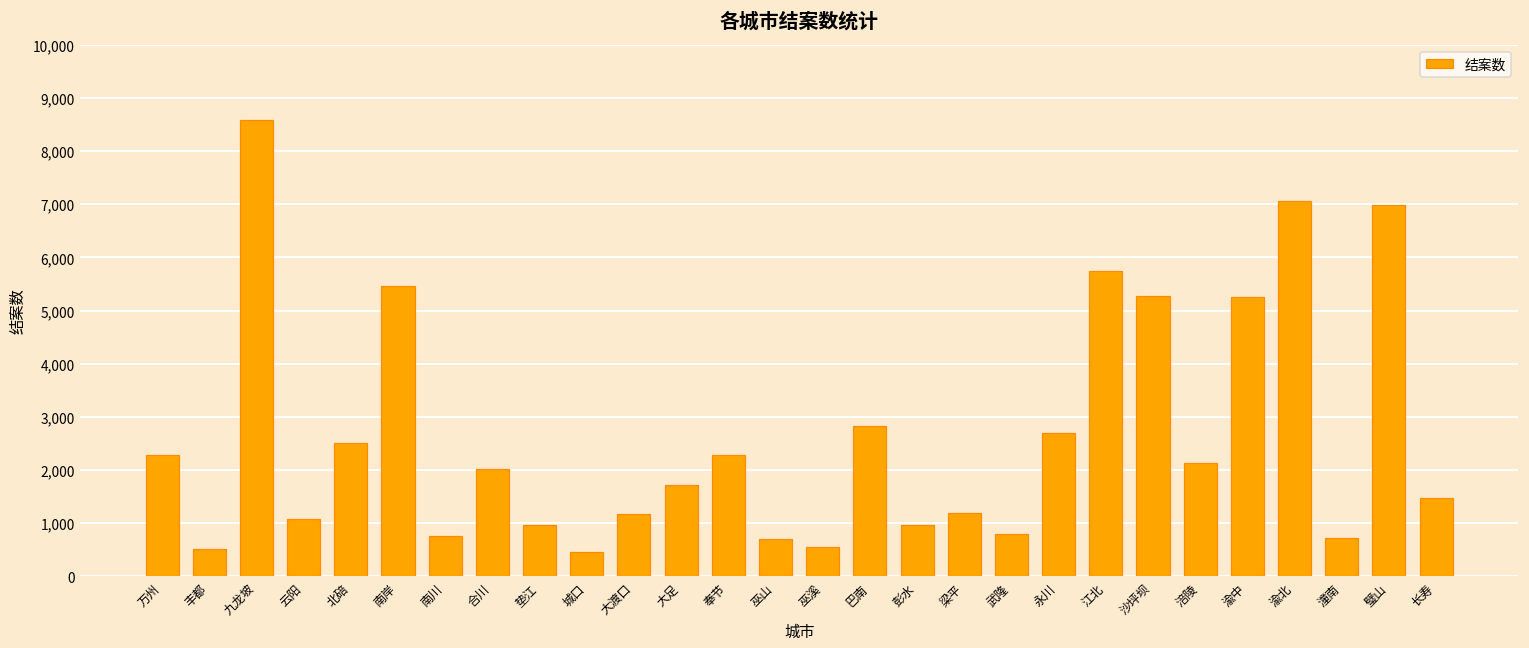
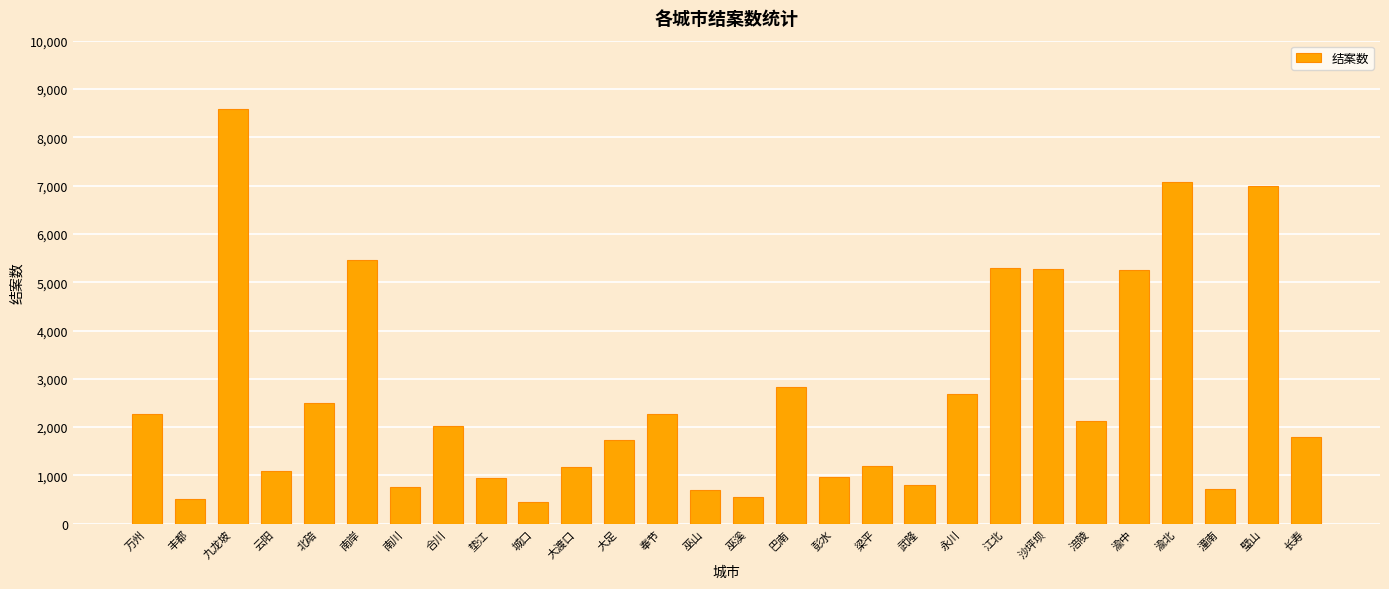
江北: 5,700 -> 5,300
长寿: 1,500 -> 1,800
